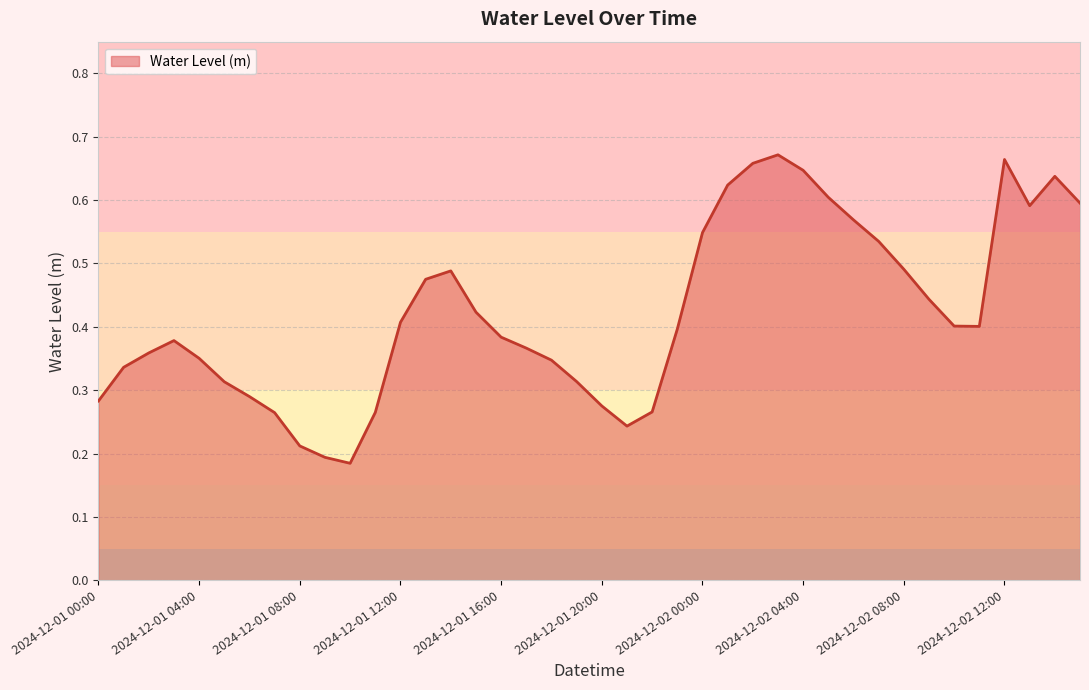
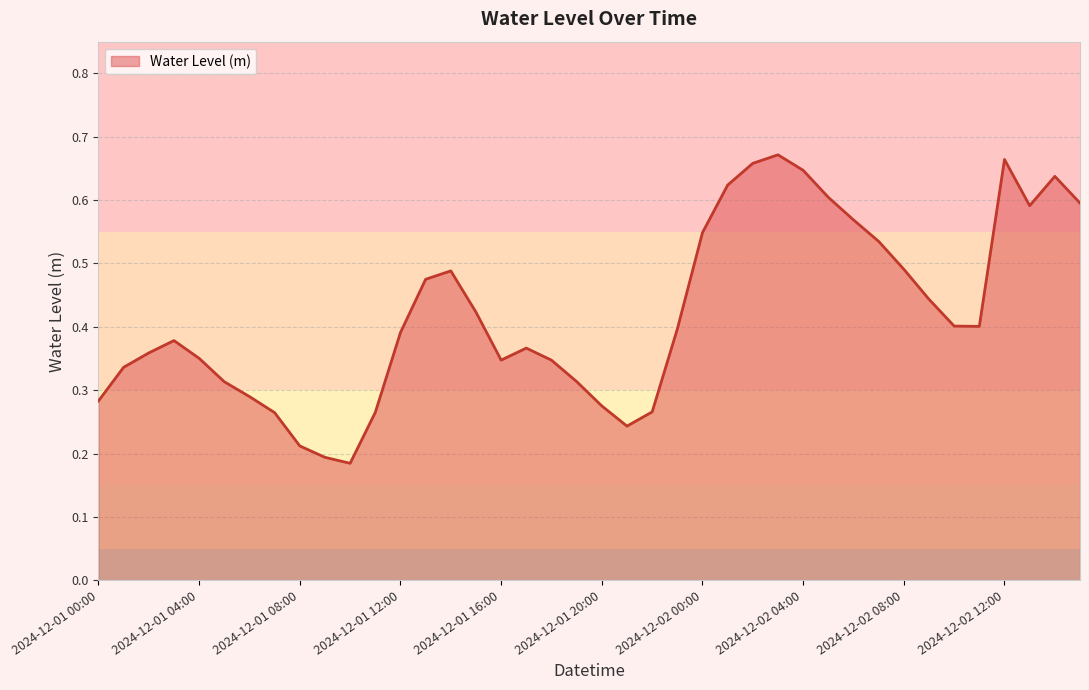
2024-12-01 12:00: 0.41 -> 0.39
2024-12-01 16:00: 0.38 -> 0.35
